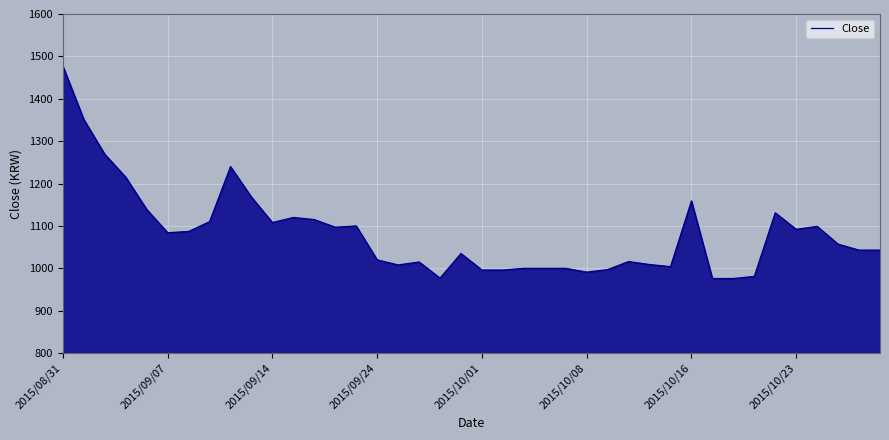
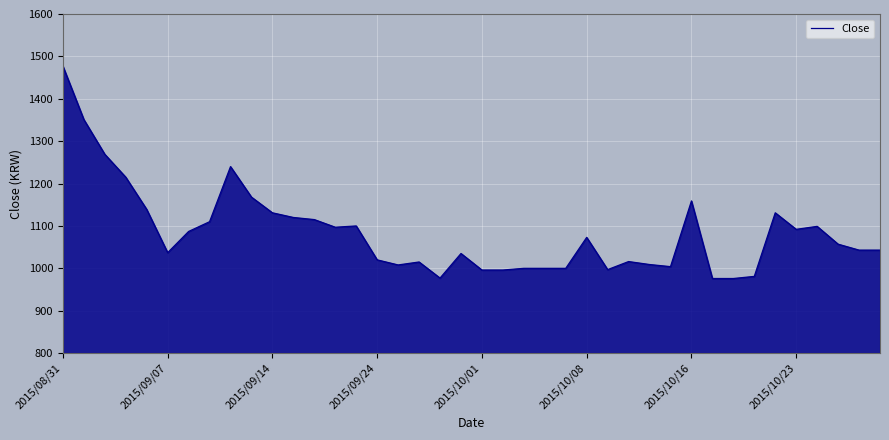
2015/09/07: 1080 -> 1040
2015/09/14: 1110 -> 1130
2015/10/08: 990 -> 1070
